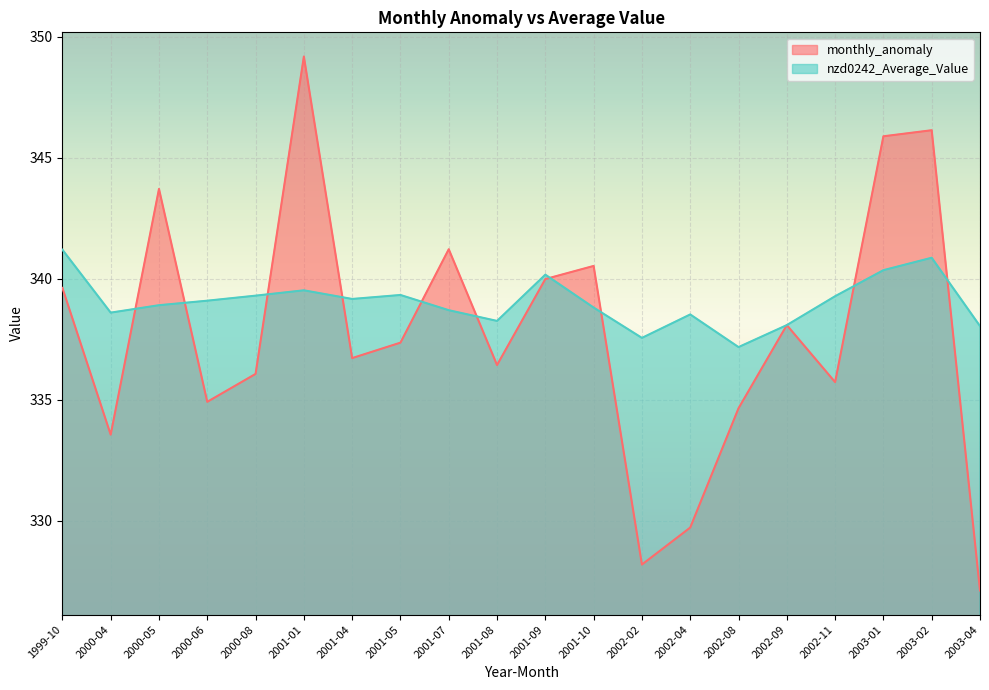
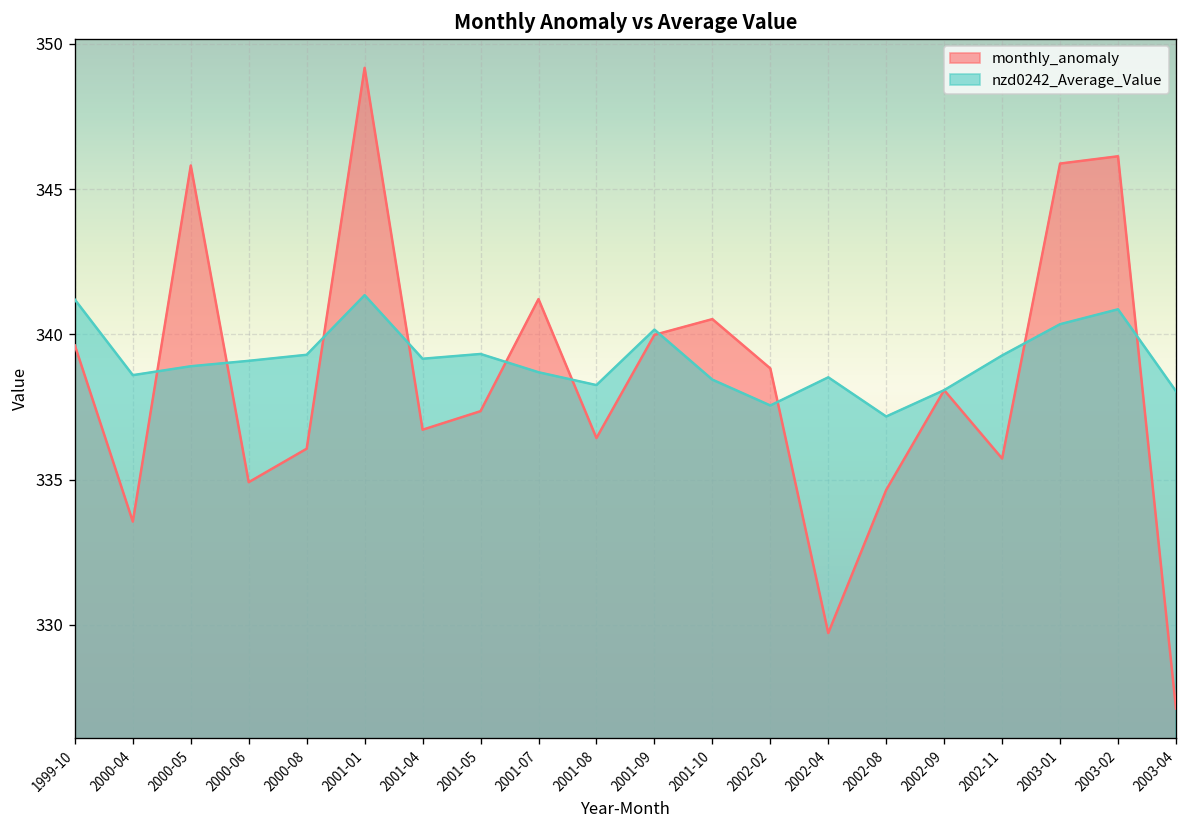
monthly_anomaly, 2000-05: 343.7 -> 345.8
nzd0242_Average_Value, 2001-01: 339.5 -> 341.3
nzd0242_Average_Value, 2001-10: 338.8 -> 338.4
monthly_anomaly, 2002-02: 328.2 -> 338.8
